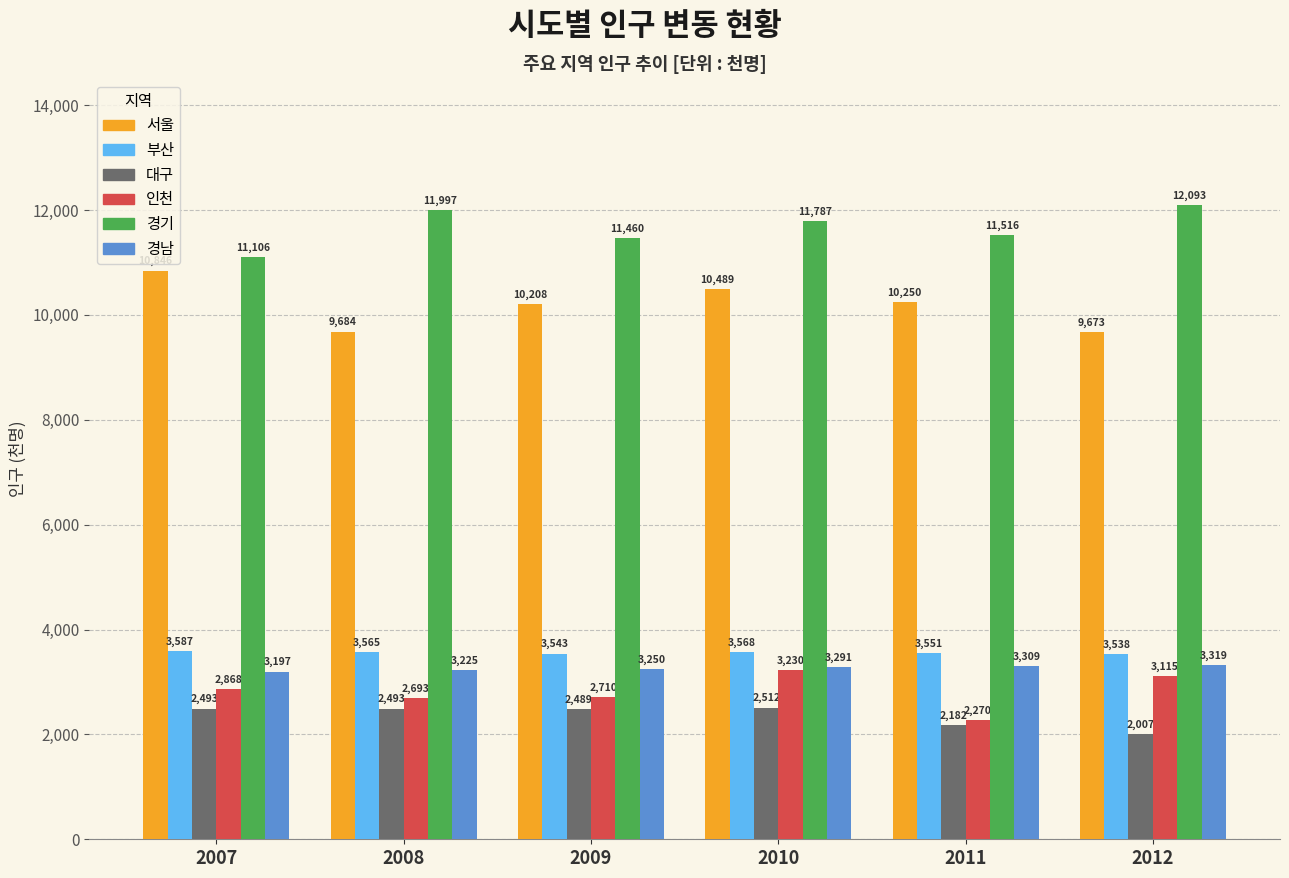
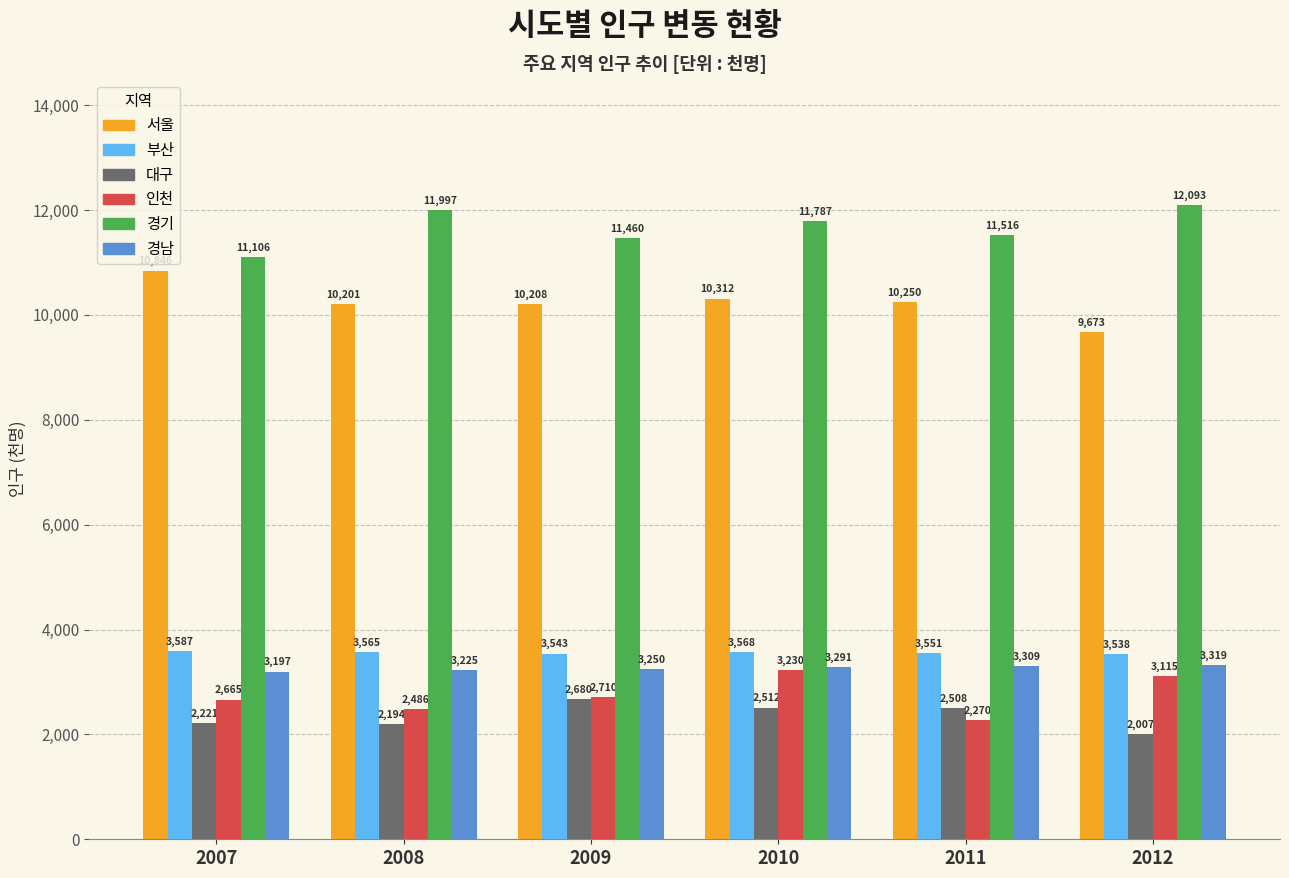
대구, 2007: 2,493 -> 2,221
인천, 2007: 2,868 -> 2,665
서울, 2008: 9,684 -> 10,201
대구, 2008: 2,493 -> 2,194
인천, 2008: 2,693 -> 2,486
대구, 2009: 2,489 -> 2,680
서울, 2010: 10,489 -> 10,312
대구, 2011: 2,182 -> 2,508
